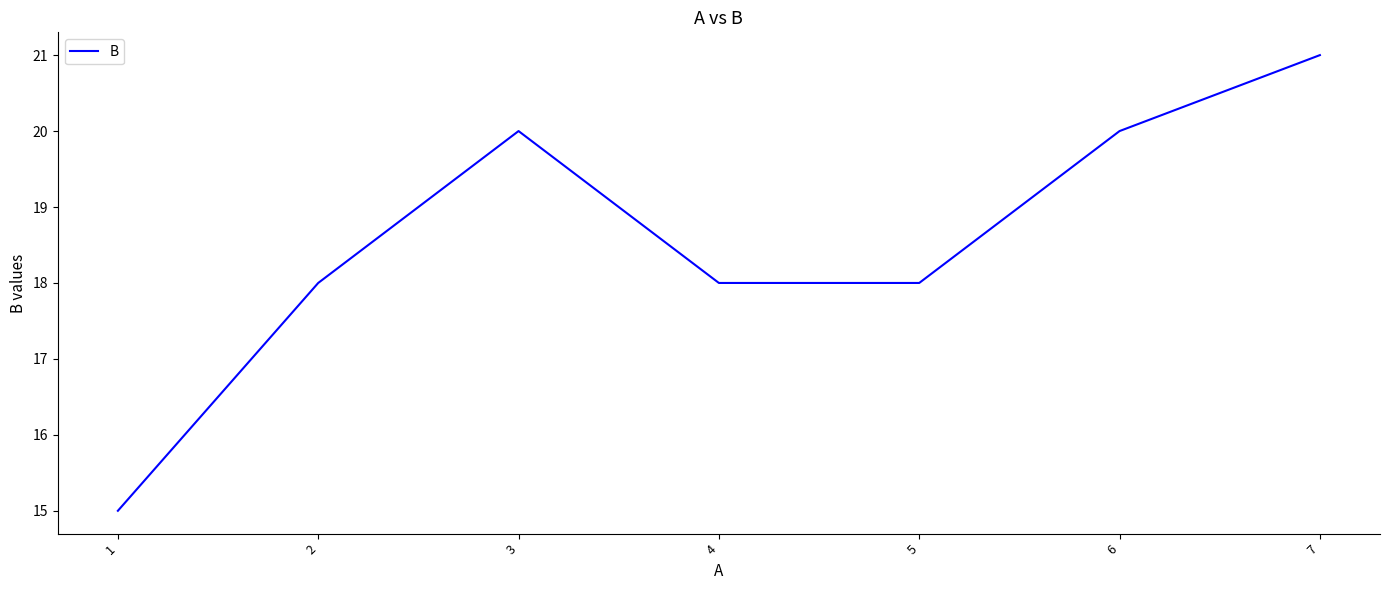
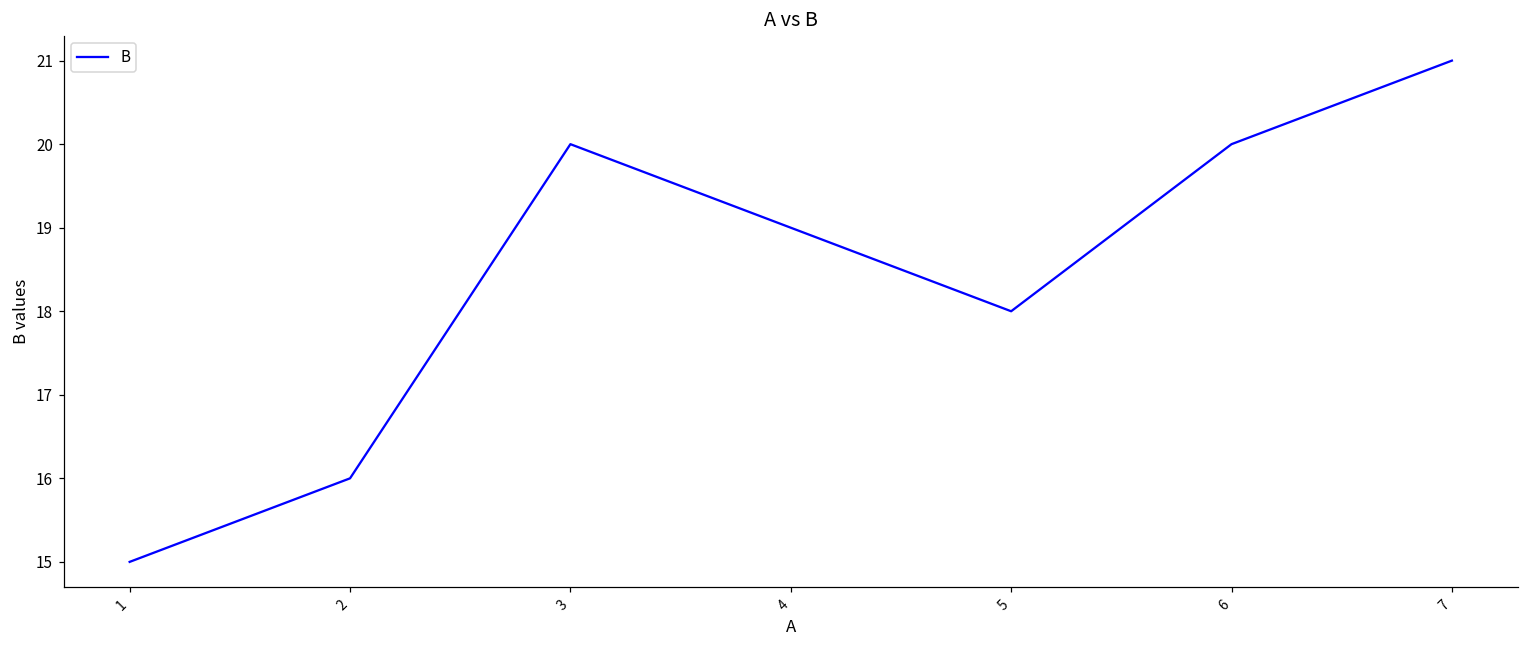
2: 18 -> 16
4: 18 -> 19
